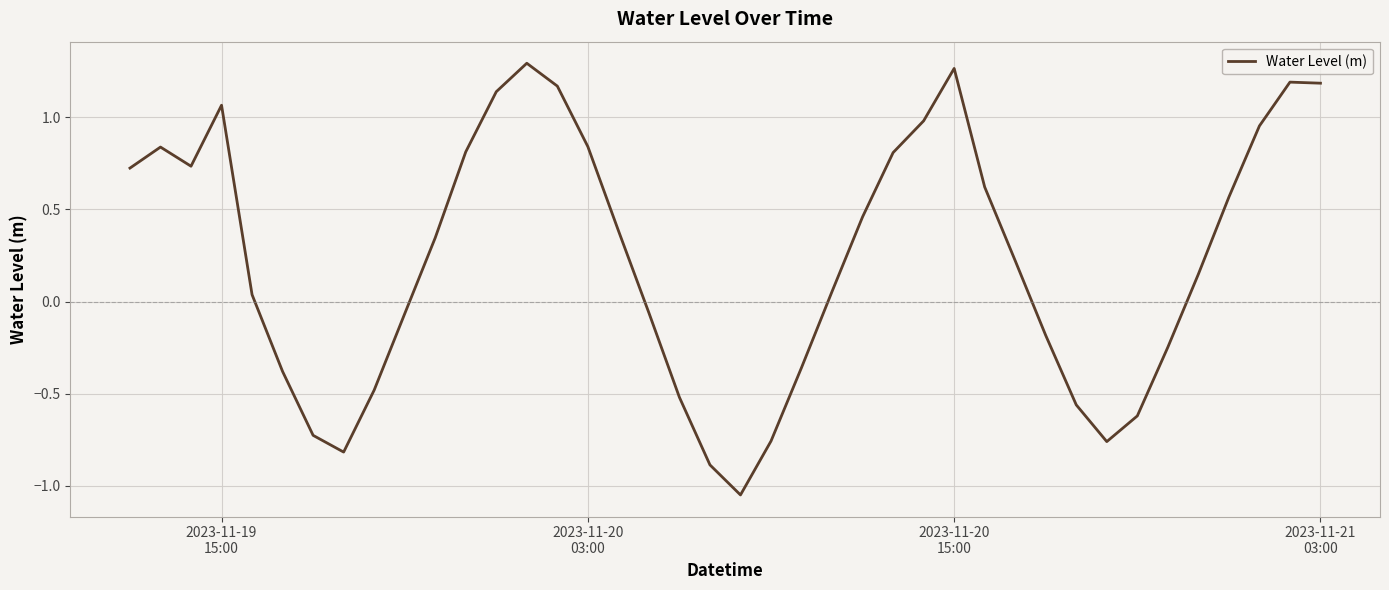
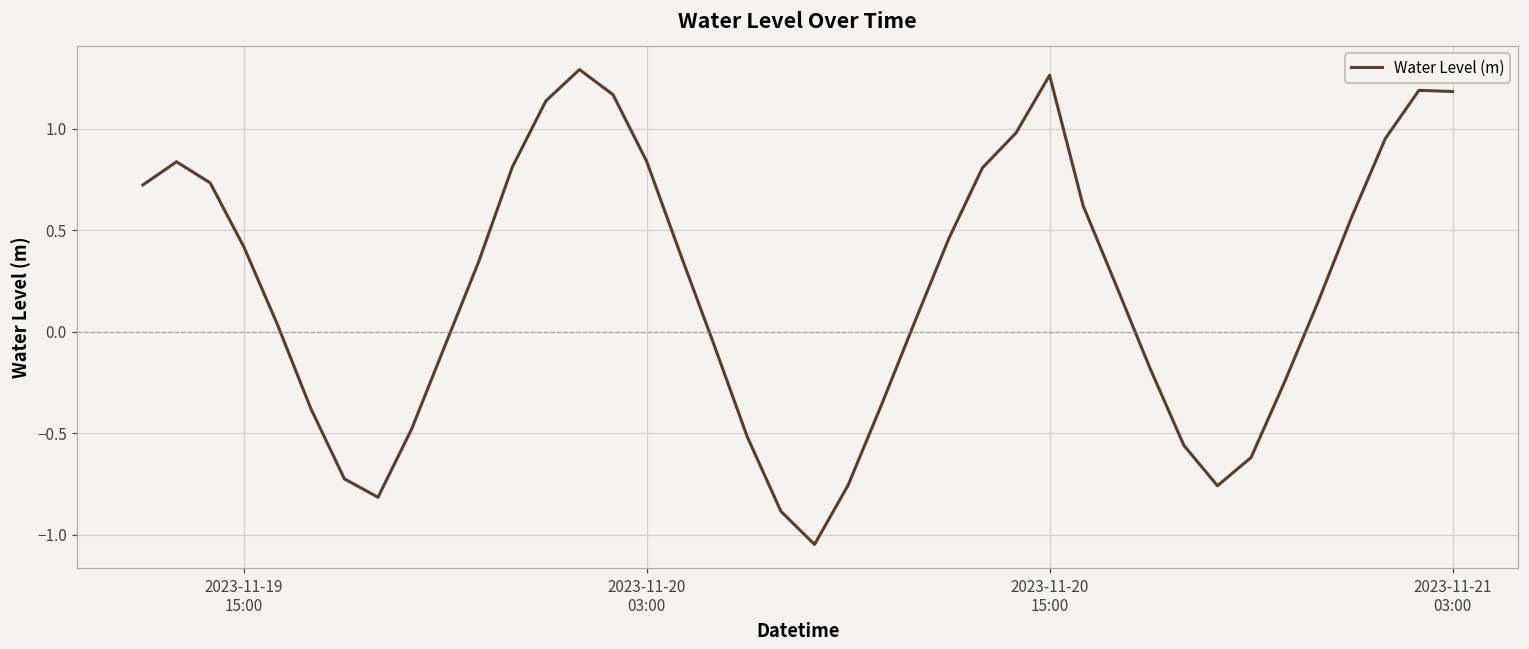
2023-11-19 15:00: 1.07 -> 0.42
